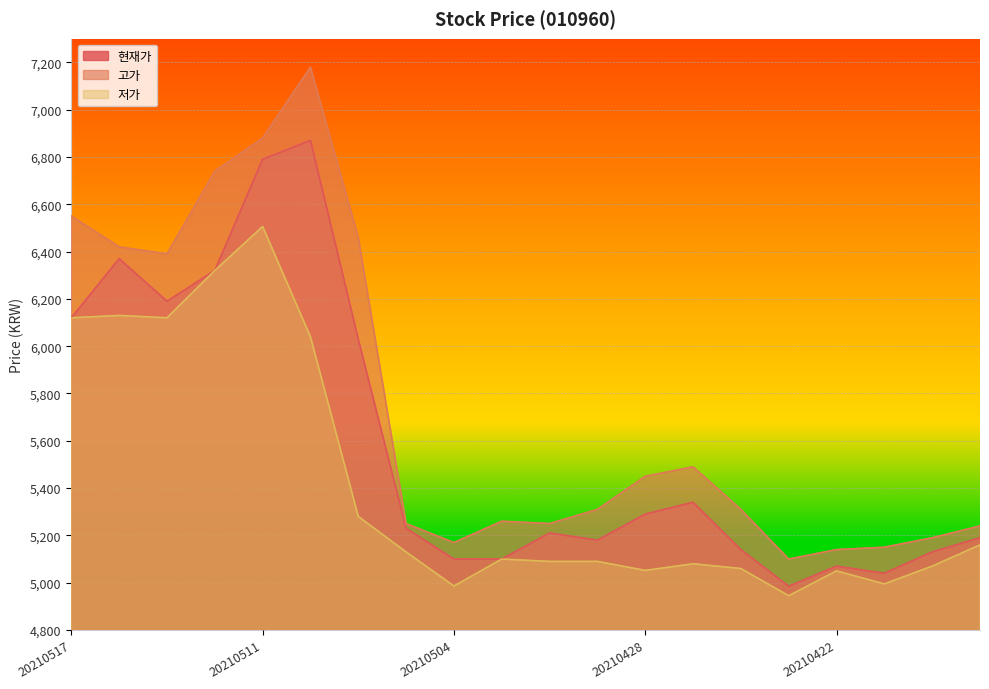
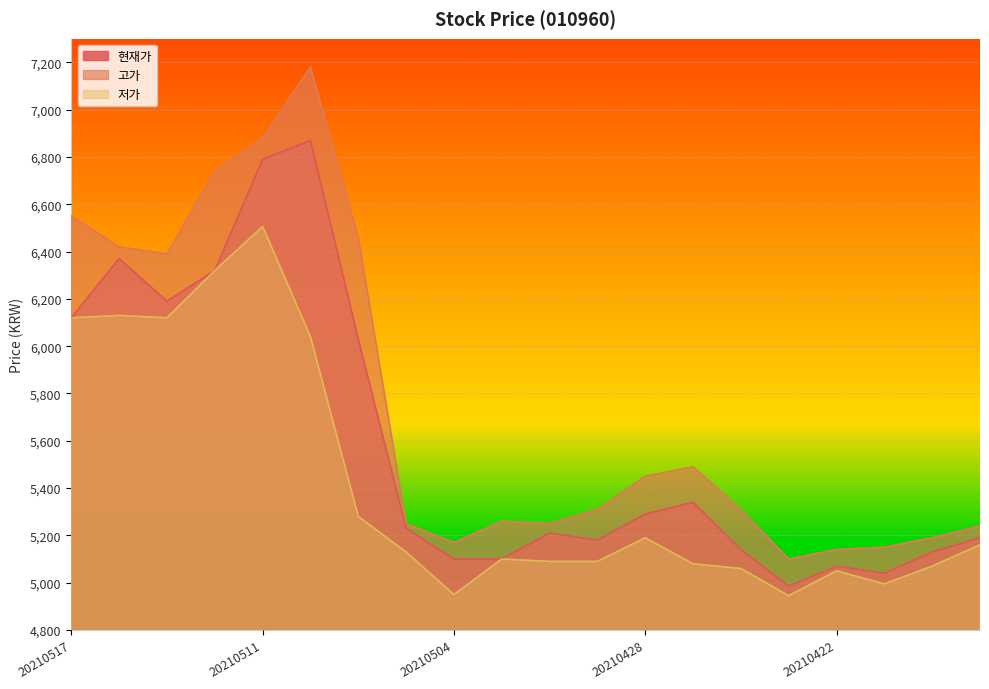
저가, 20210504: 4,990 -> 4,950
저가, 20210428: 5,050 -> 5,190
